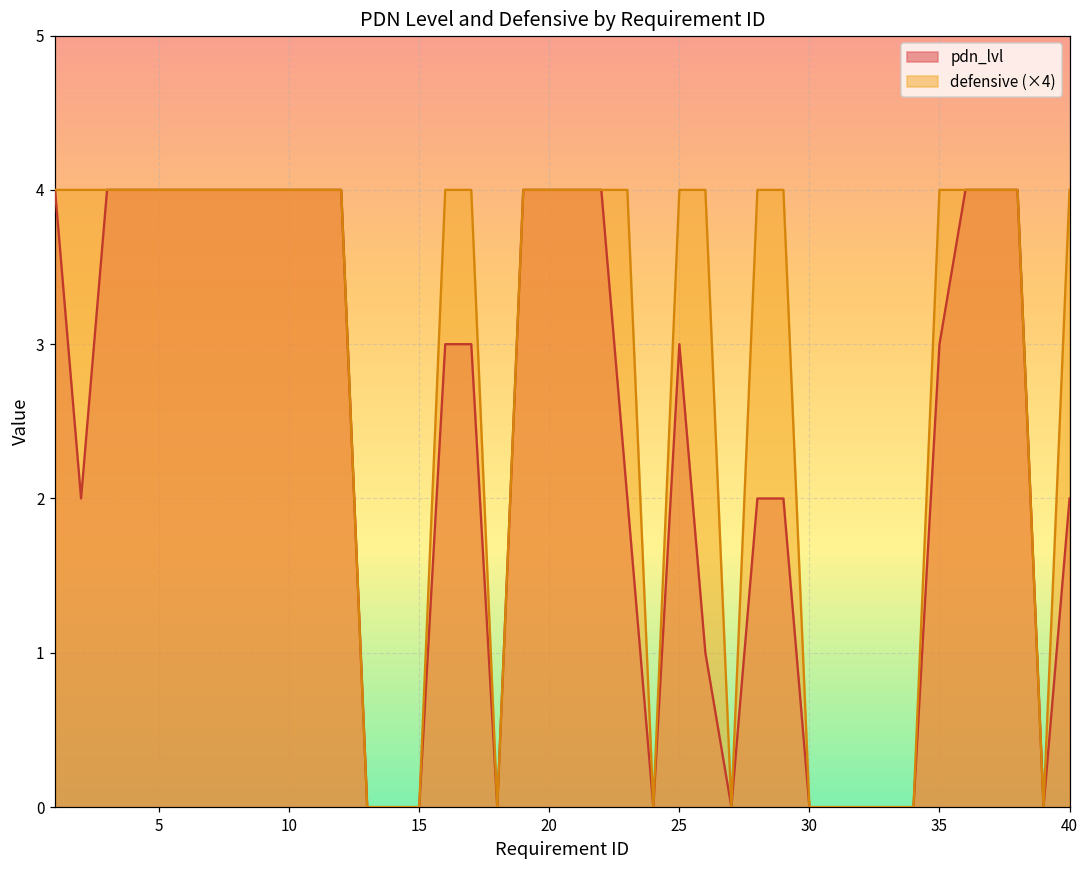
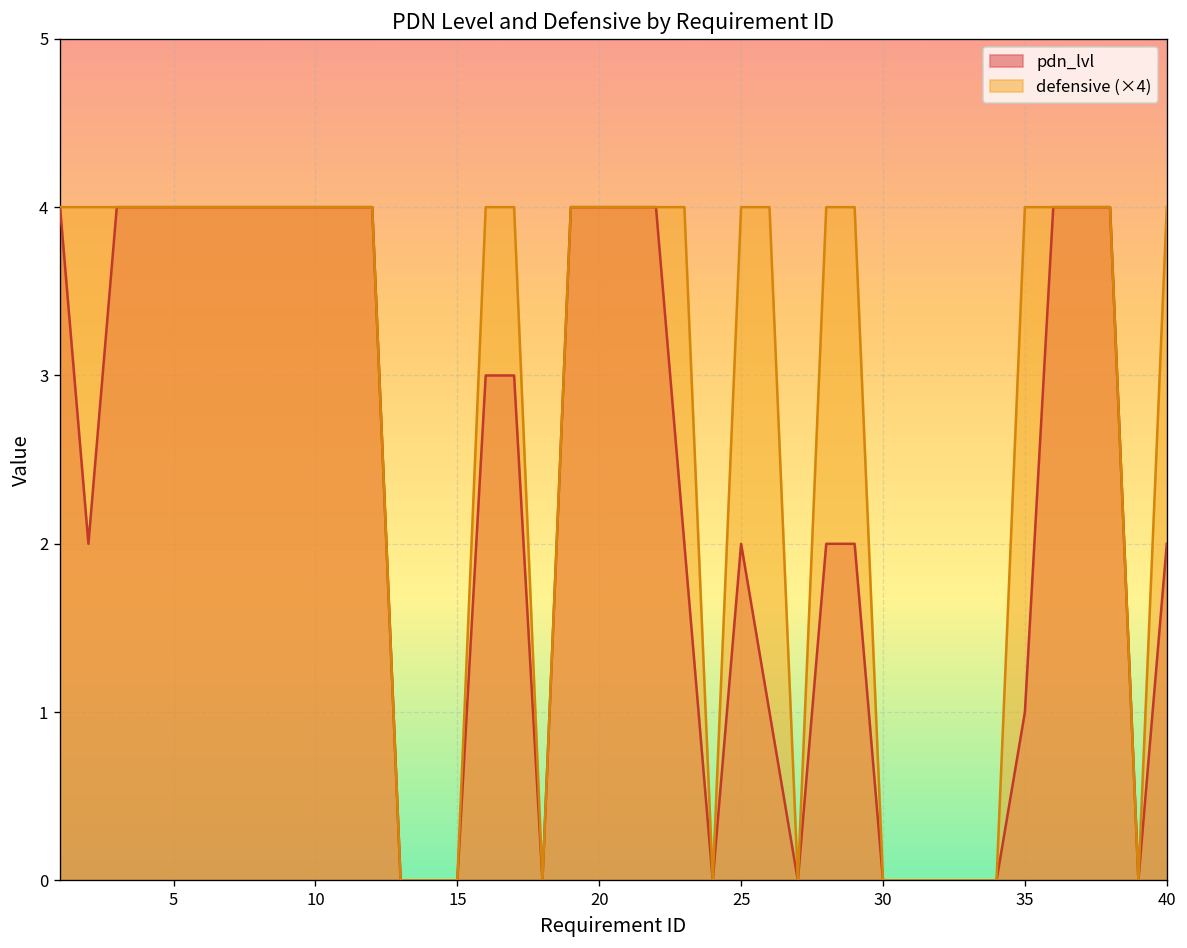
pdn_lvl, 25: 3 -> 2
pdn_lvl, 35: 3 -> 1
